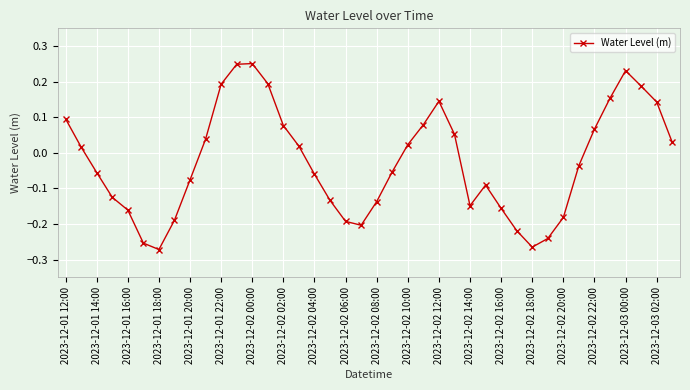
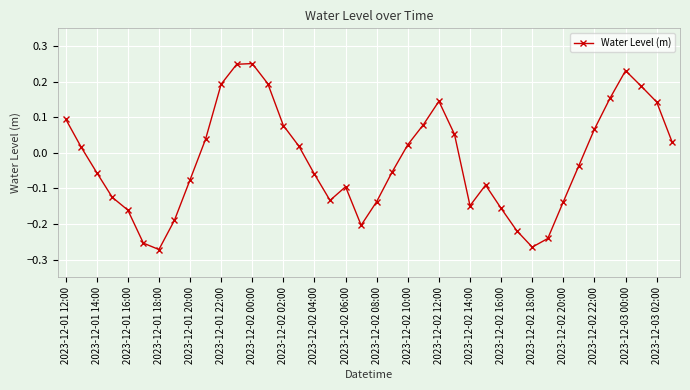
2023-12-02 06:00: -0.19 -> -0.10
2023-12-02 20:00: -0.18 -> -0.14
